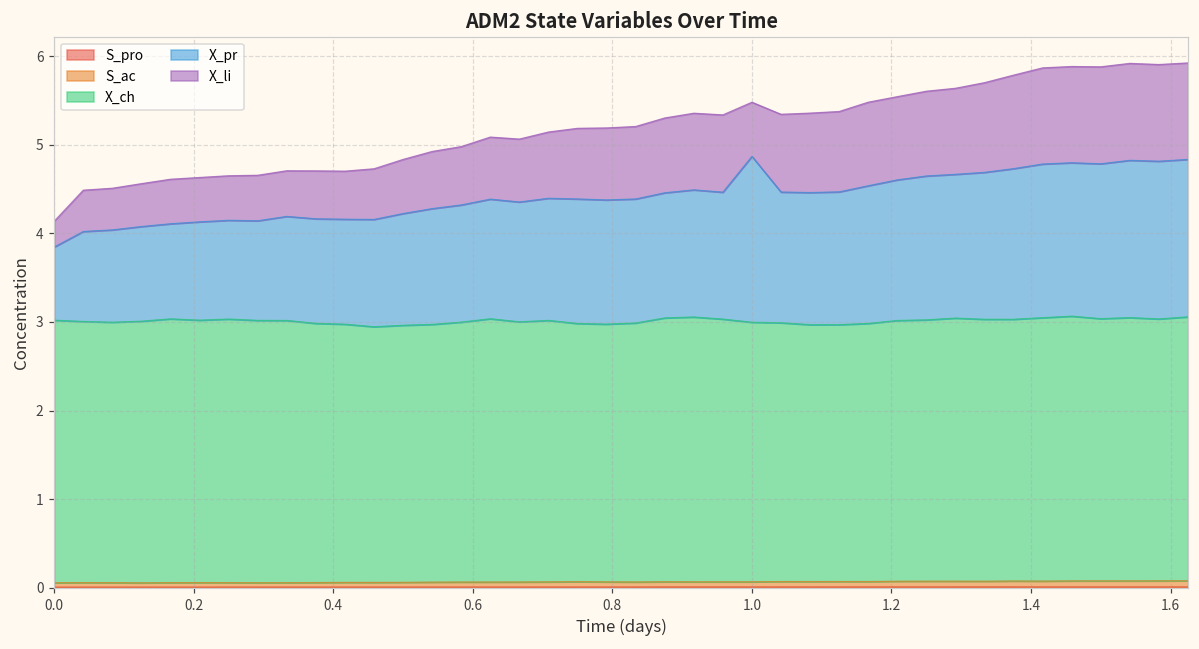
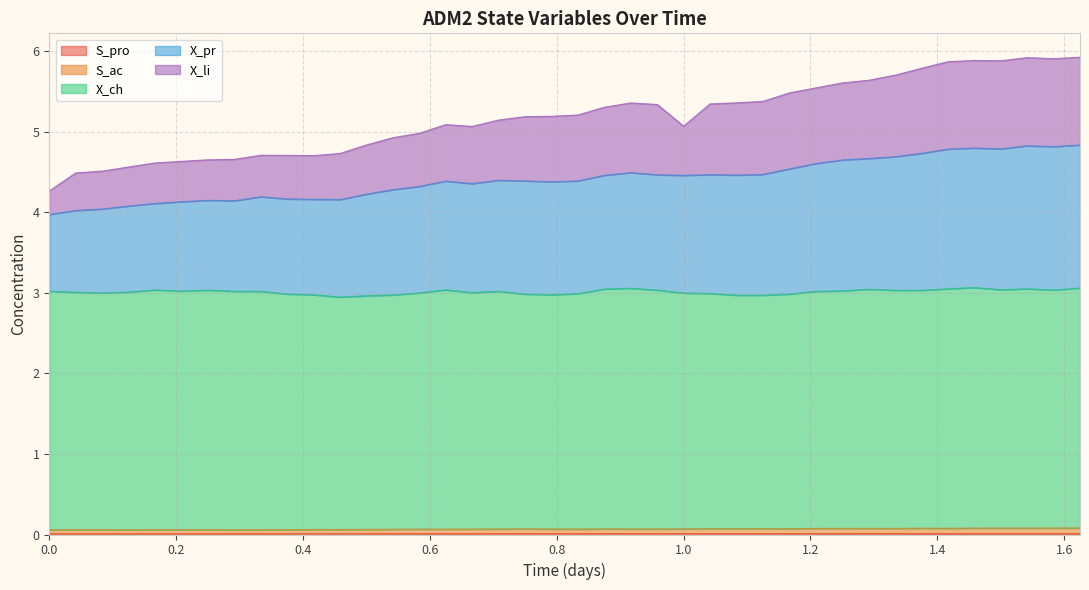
X_pr, 0.0: 0.8 -> 1.0
X_pr, 1.0: 1.9 -> 1.5
